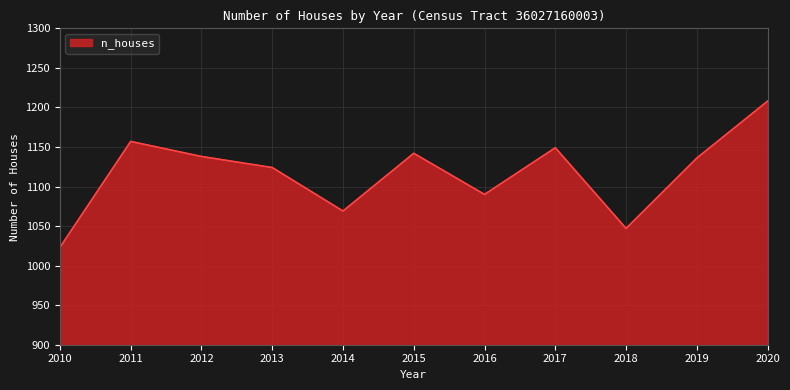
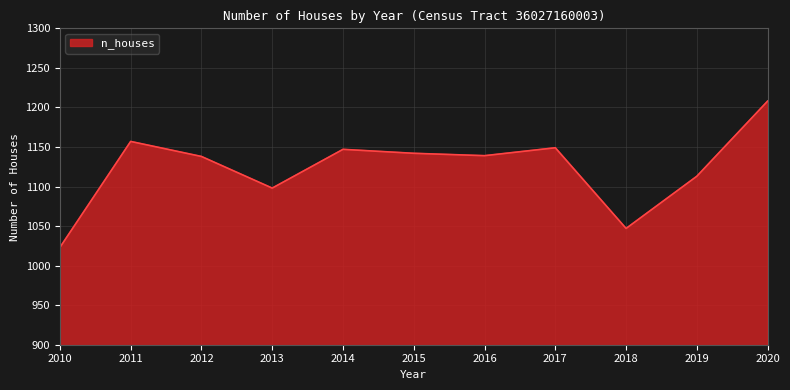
2013: 1120 -> 1100
2014: 1070 -> 1150
2016: 1090 -> 1140
2019: 1140 -> 1110
